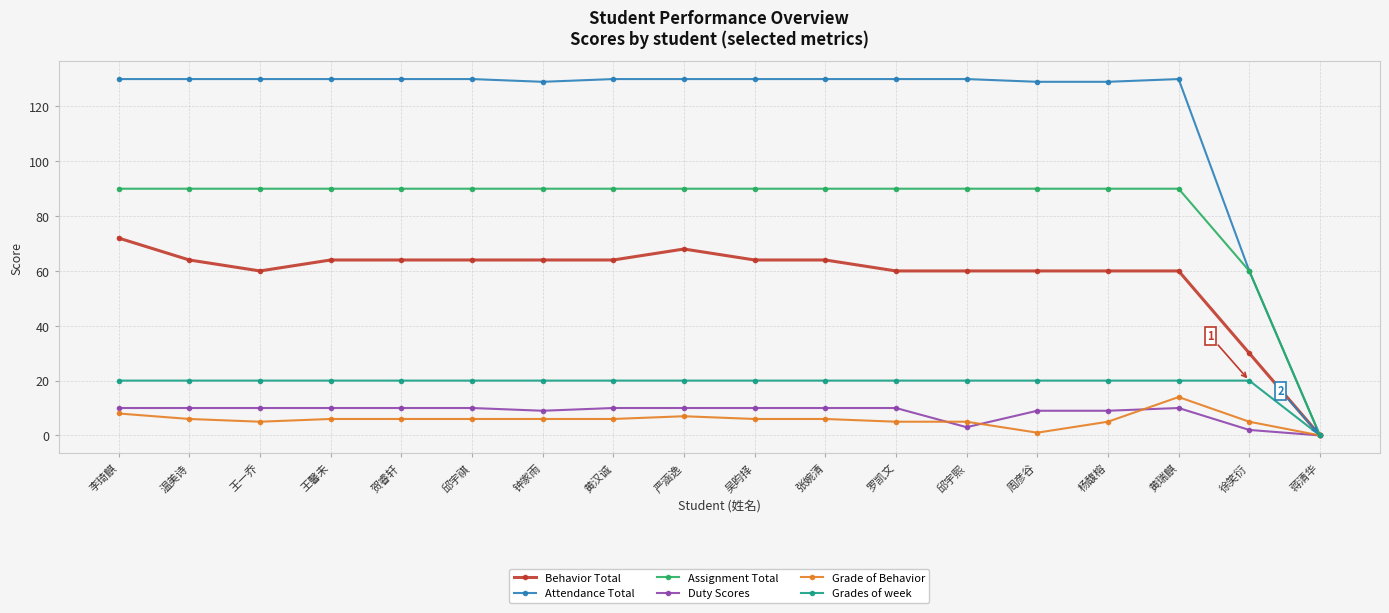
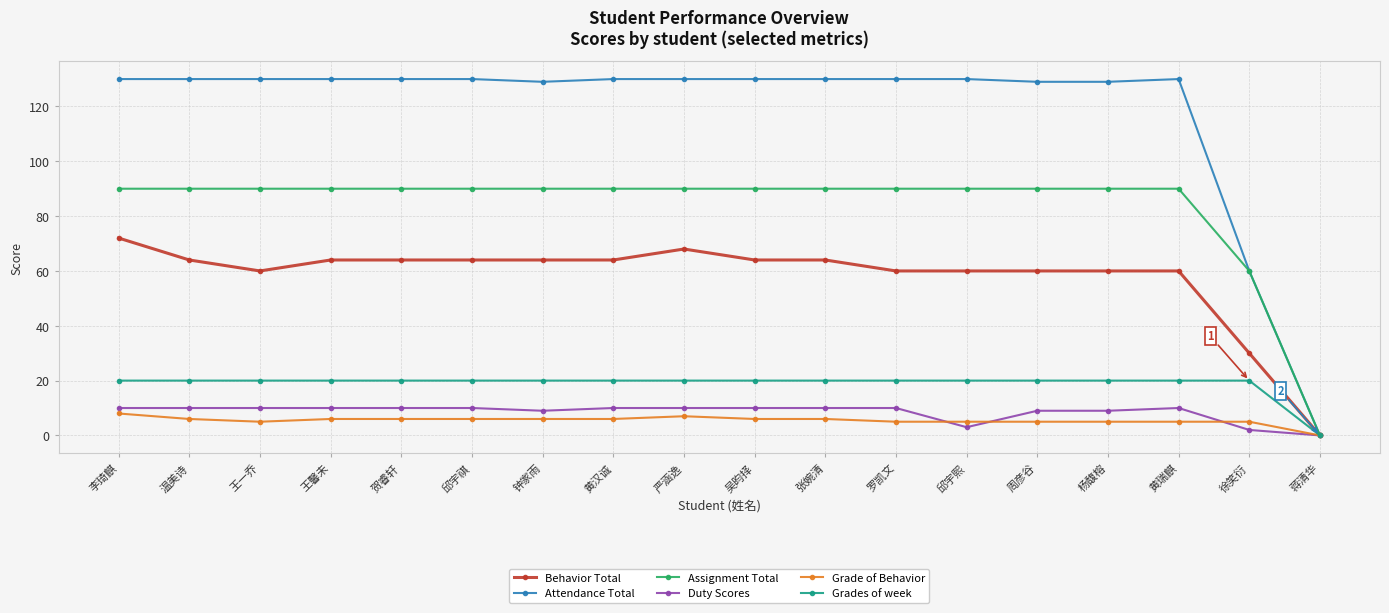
Grade of Behavior, 周彦谷: 1 -> 5
Grade of Behavior, 黄瑞麒: 14 -> 5
